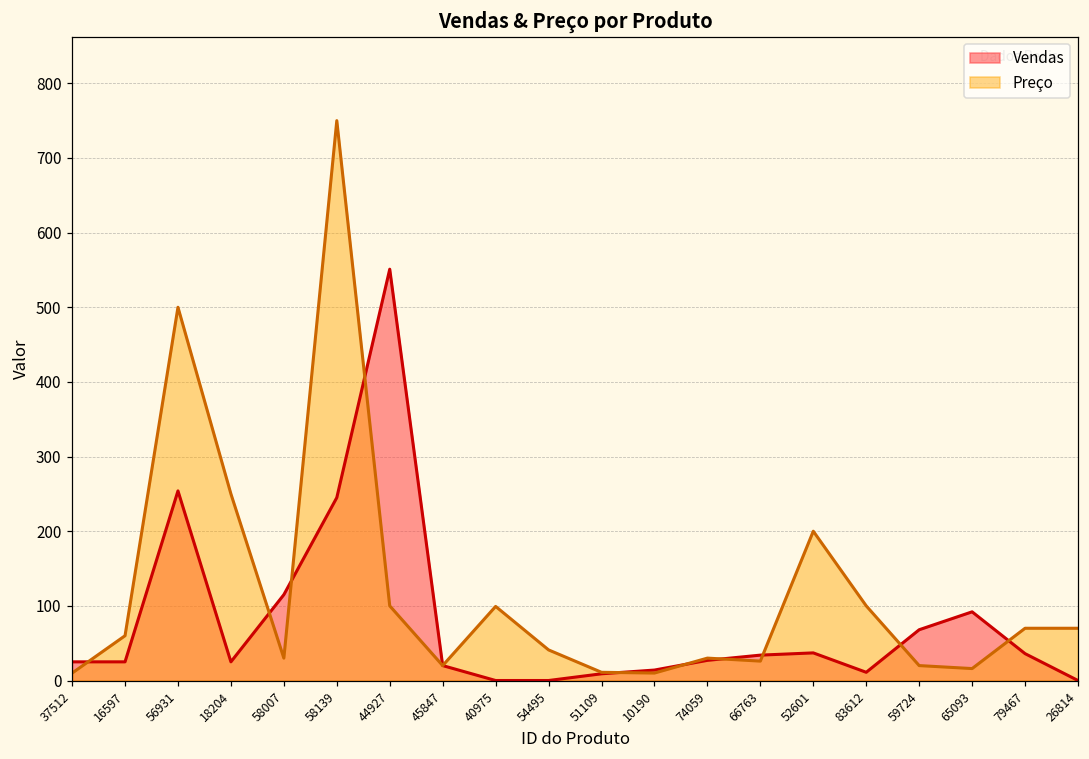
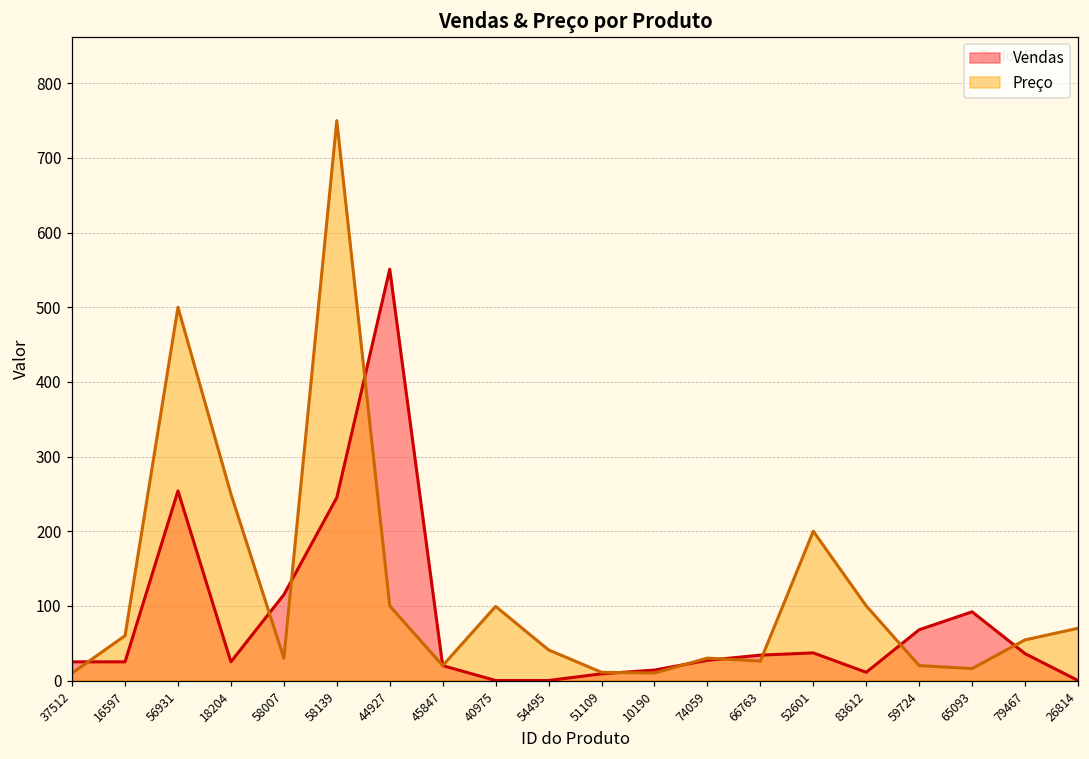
Preço, 79467: 70 -> 50
